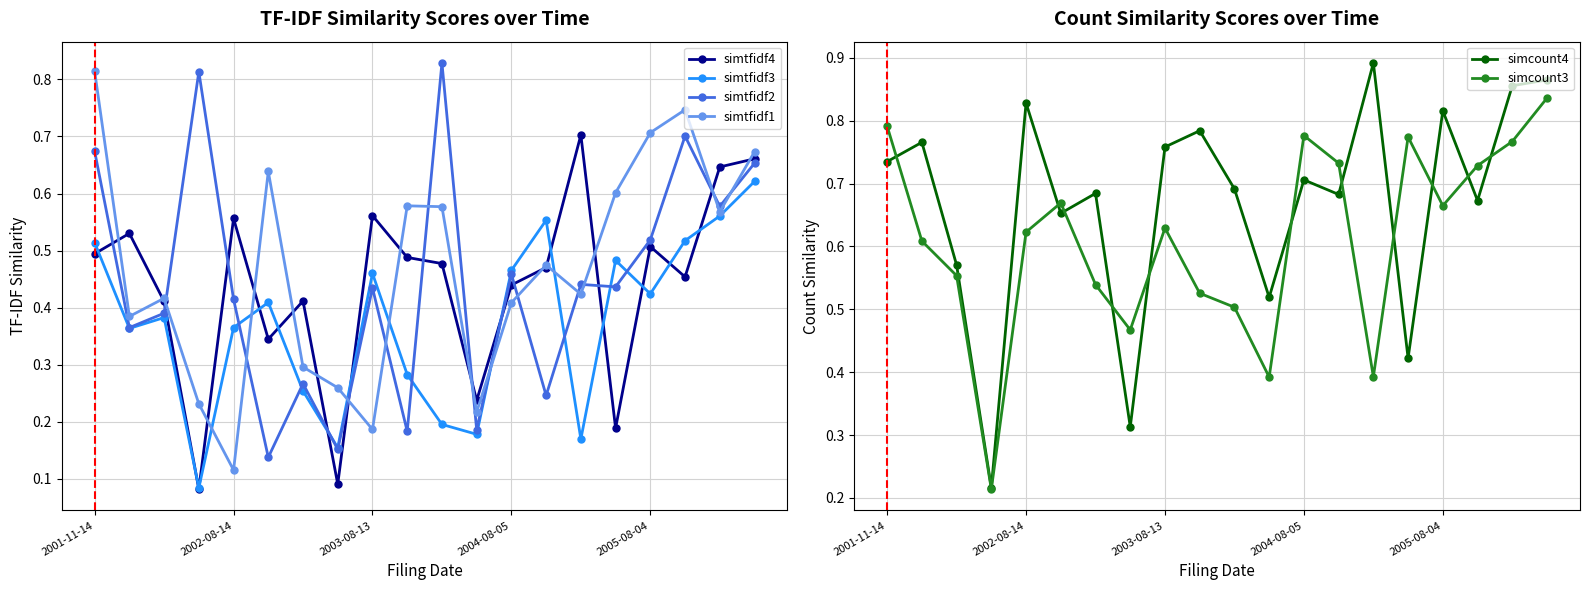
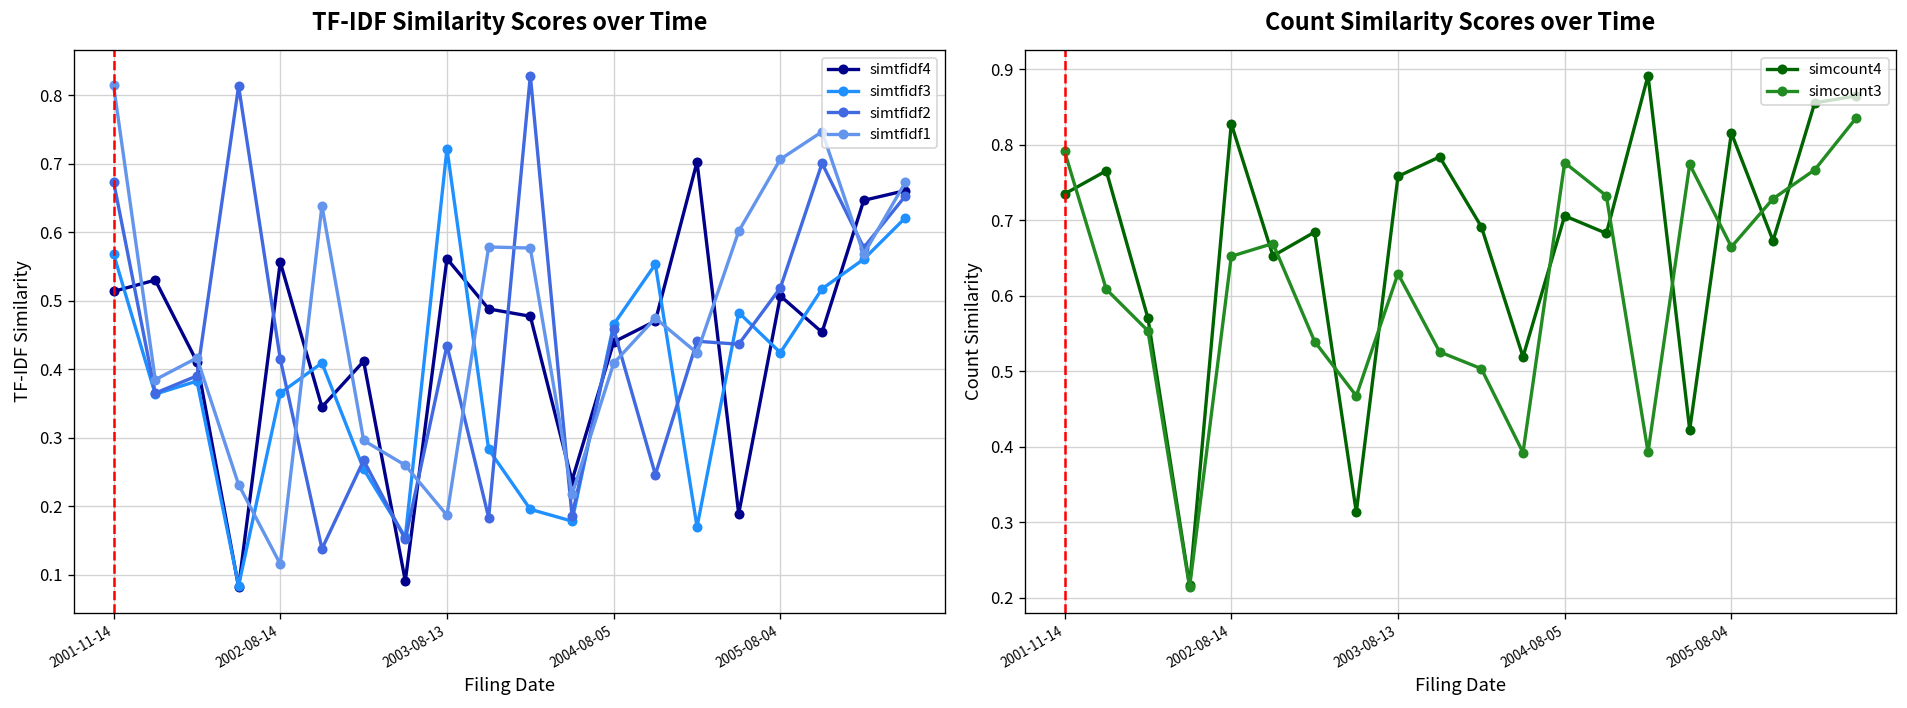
TF-IDF Similarity Scores over Time, simtfidf4, 2001-11-14: 0.49 -> 0.51
TF-IDF Similarity Scores over Time, simtfidf3, 2001-11-14: 0.51 -> 0.57
TF-IDF Similarity Scores over Time, simtfidf3, 2003-08-13: 0.46 -> 0.72
Count Similarity Scores over Time, simcount3, 2002-08-14: 0.62 -> 0.65
